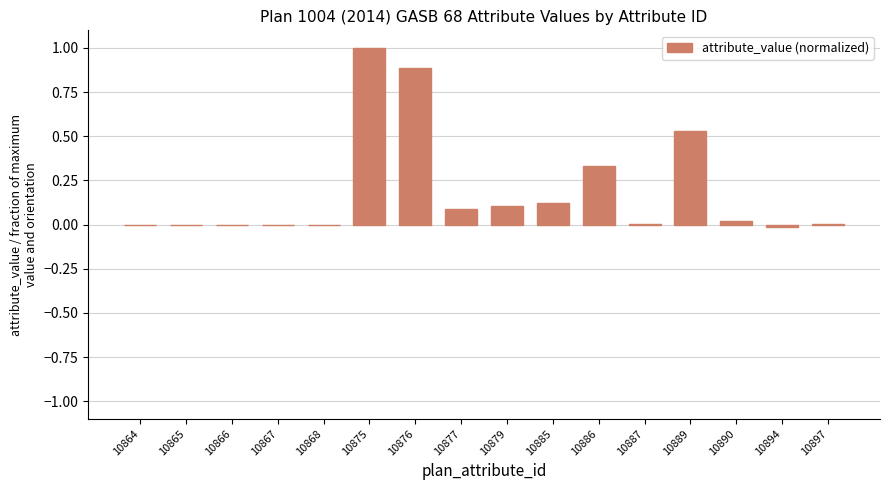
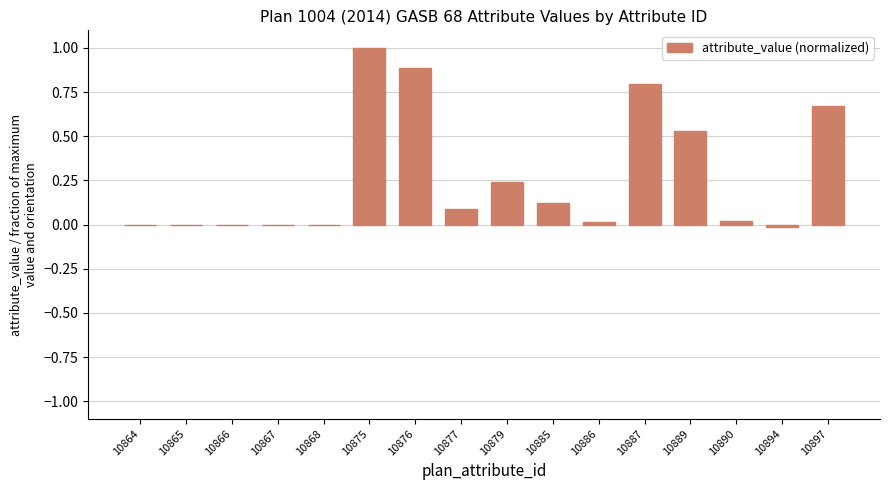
10879: 0.10 -> 0.24
10886: 0.33 -> 0.02
10887: 0.00 -> 0.79
10897: 0.00 -> 0.67
